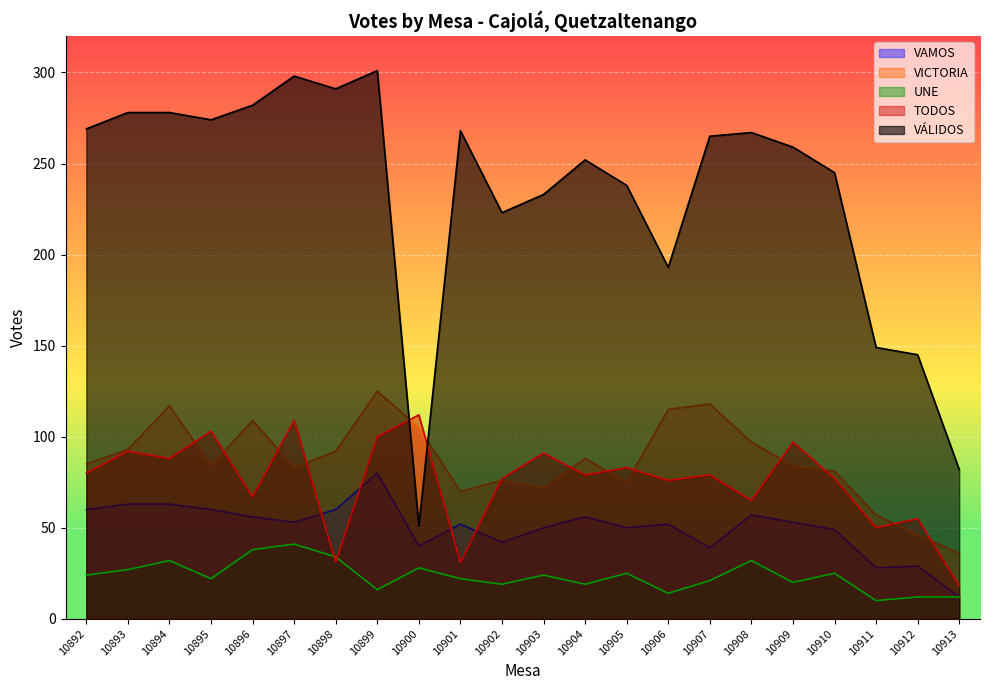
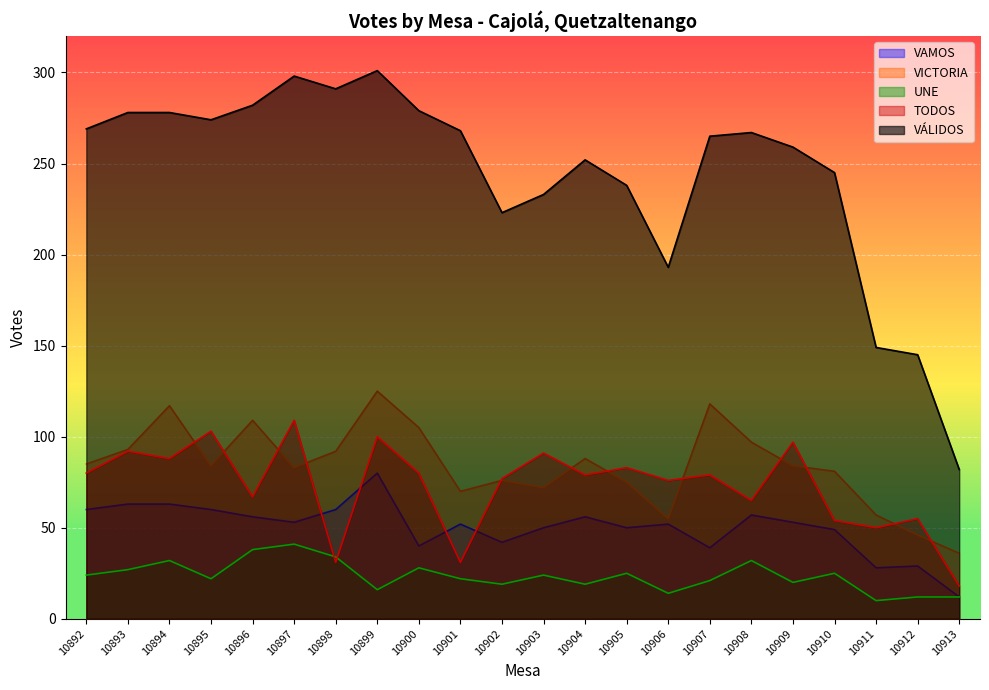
TODOS, 10900: 112 -> 80
VÁLIDOS, 10900: 51 -> 279
VICTORIA, 10906: 115 -> 55
TODOS, 10910: 77 -> 54
